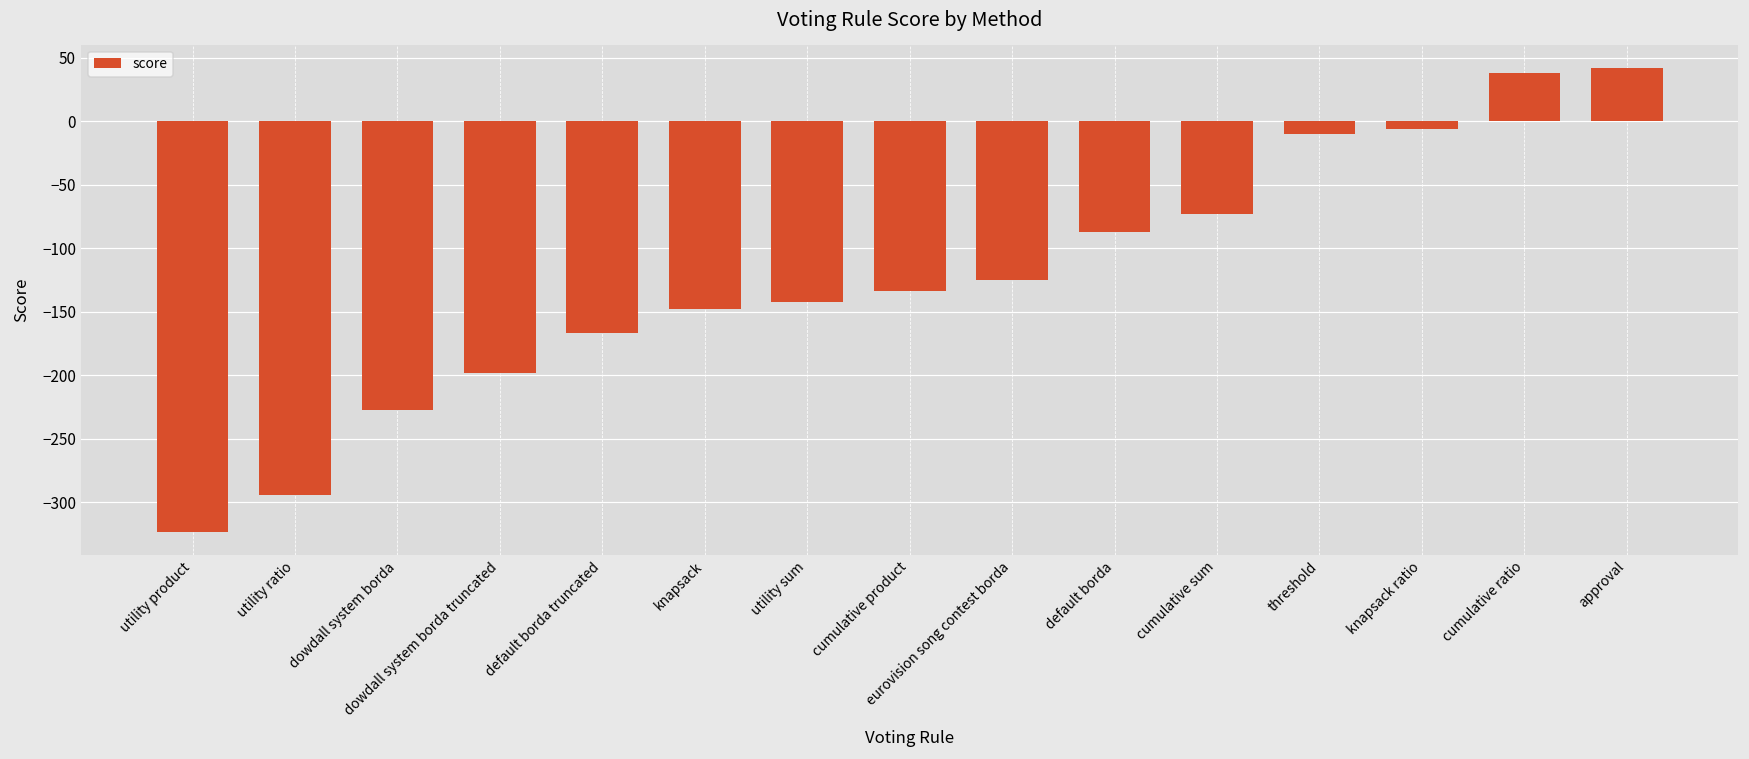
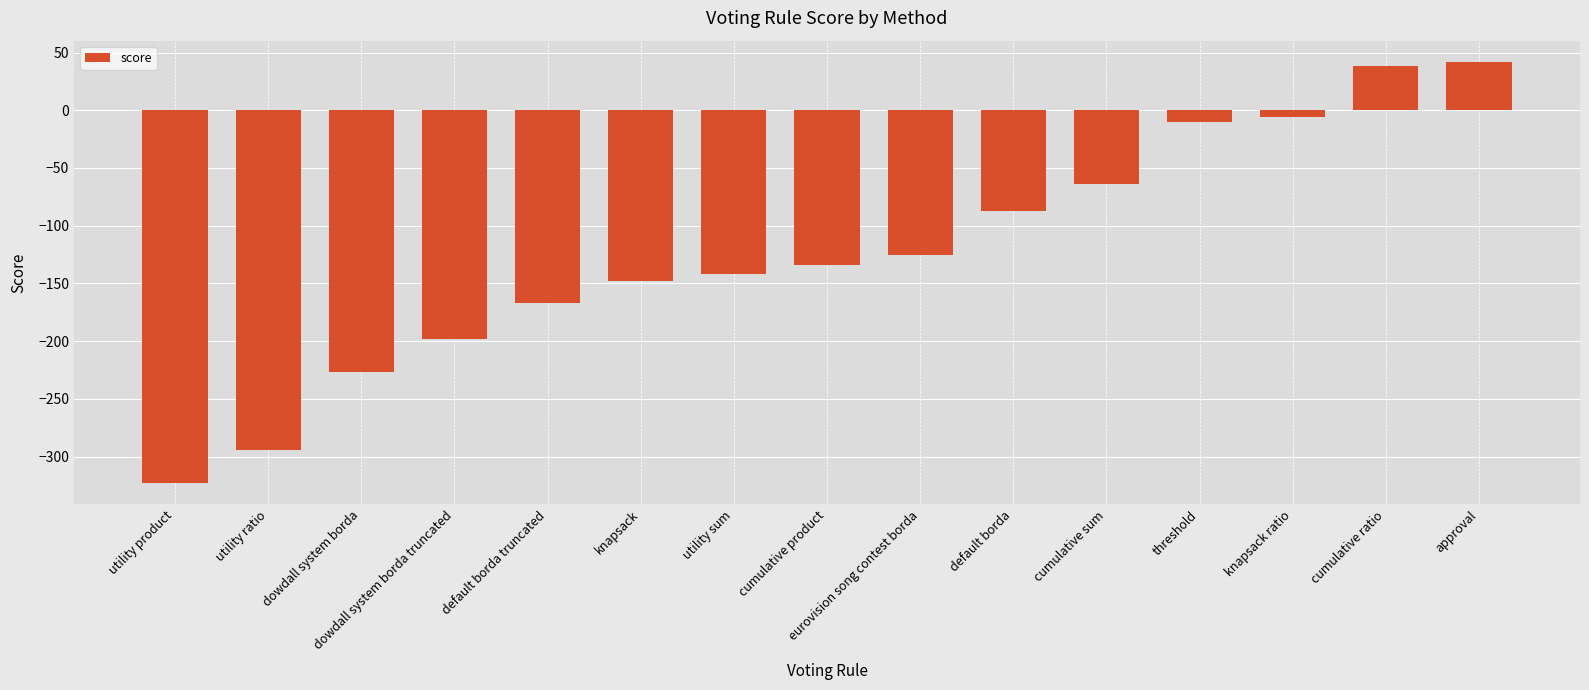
cumulative sum: -73 -> -64
